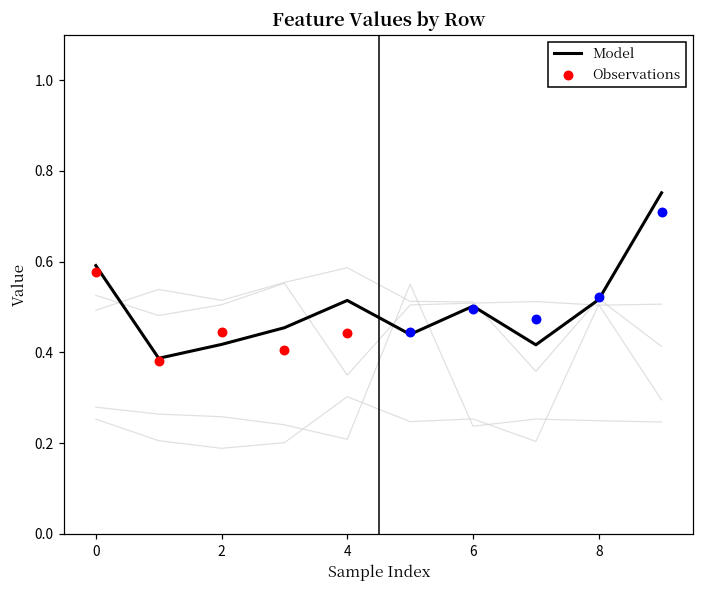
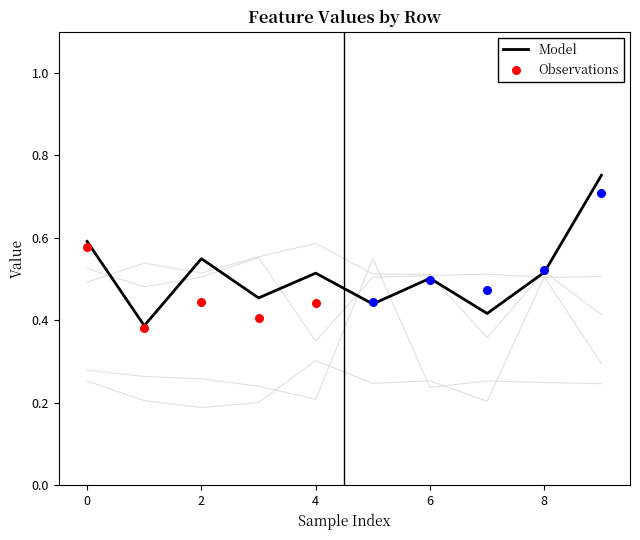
Model, 2: 0.42 -> 0.55
